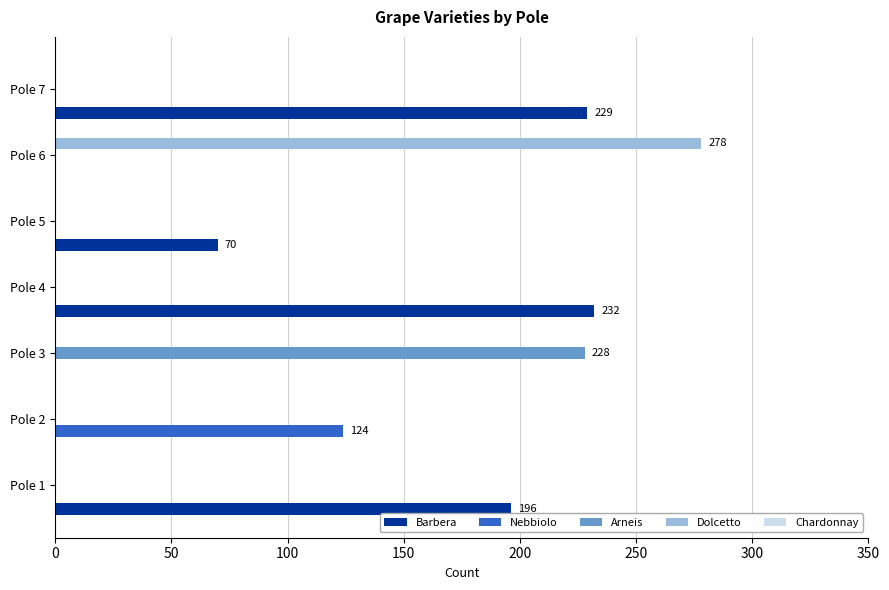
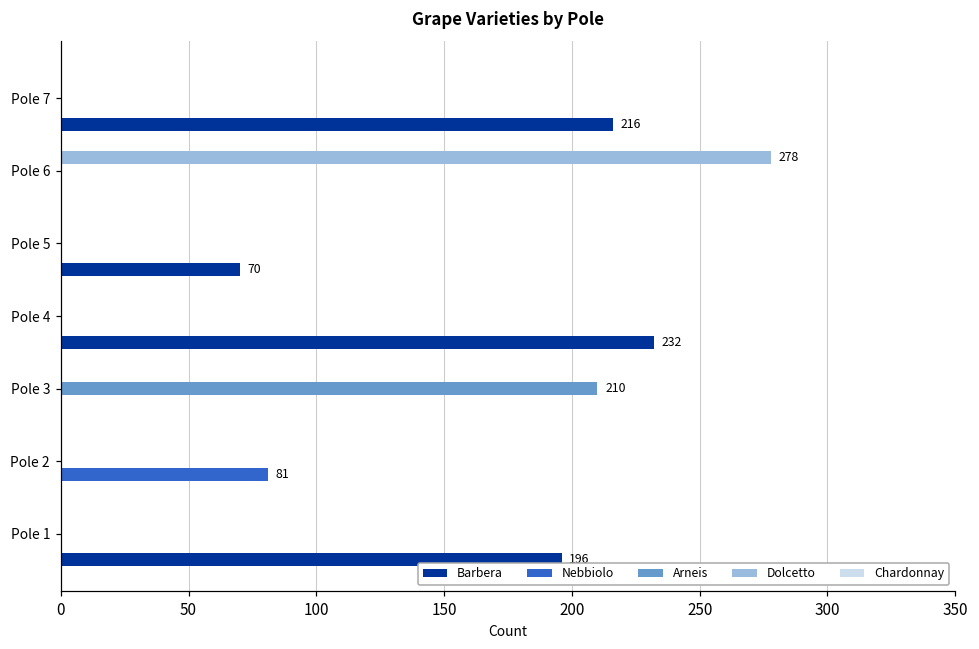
Barbera, Pole 7: 229 -> 216
Arneis, Pole 3: 228 -> 210
Nebbiolo, Pole 2: 124 -> 81
